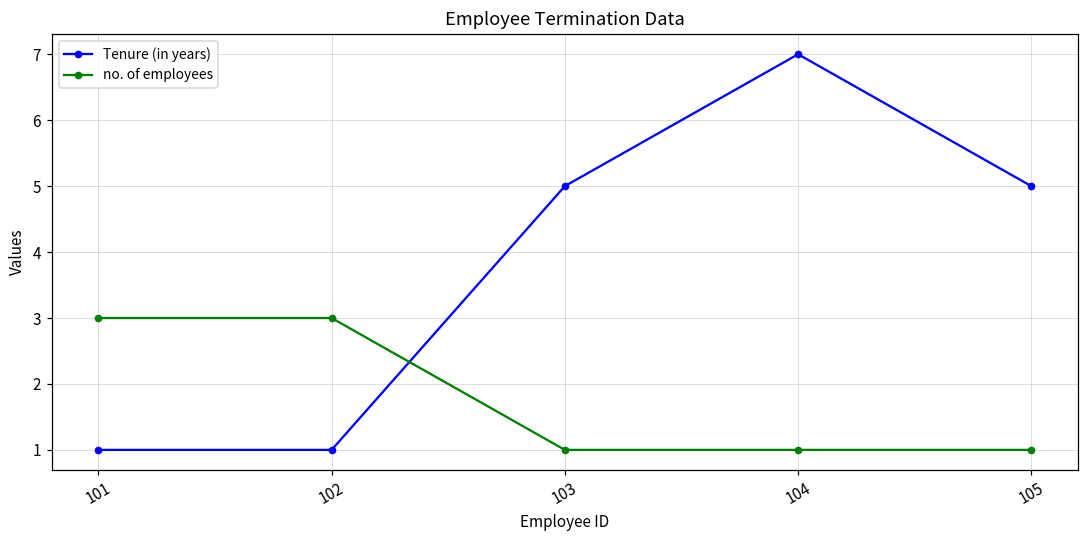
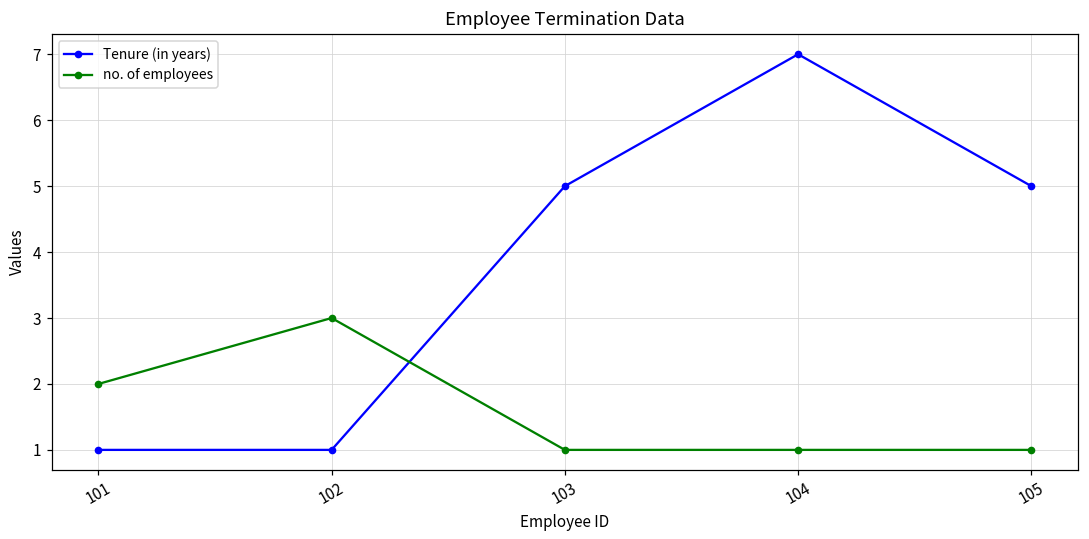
no. of employees, 101: 3 -> 2
